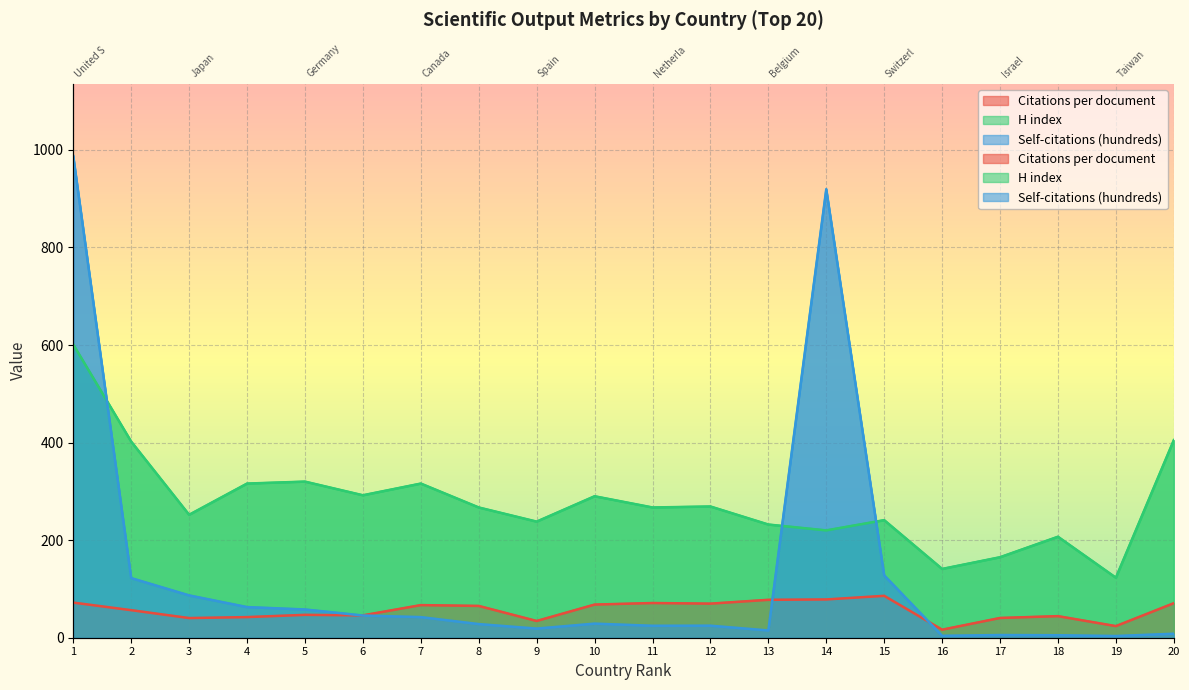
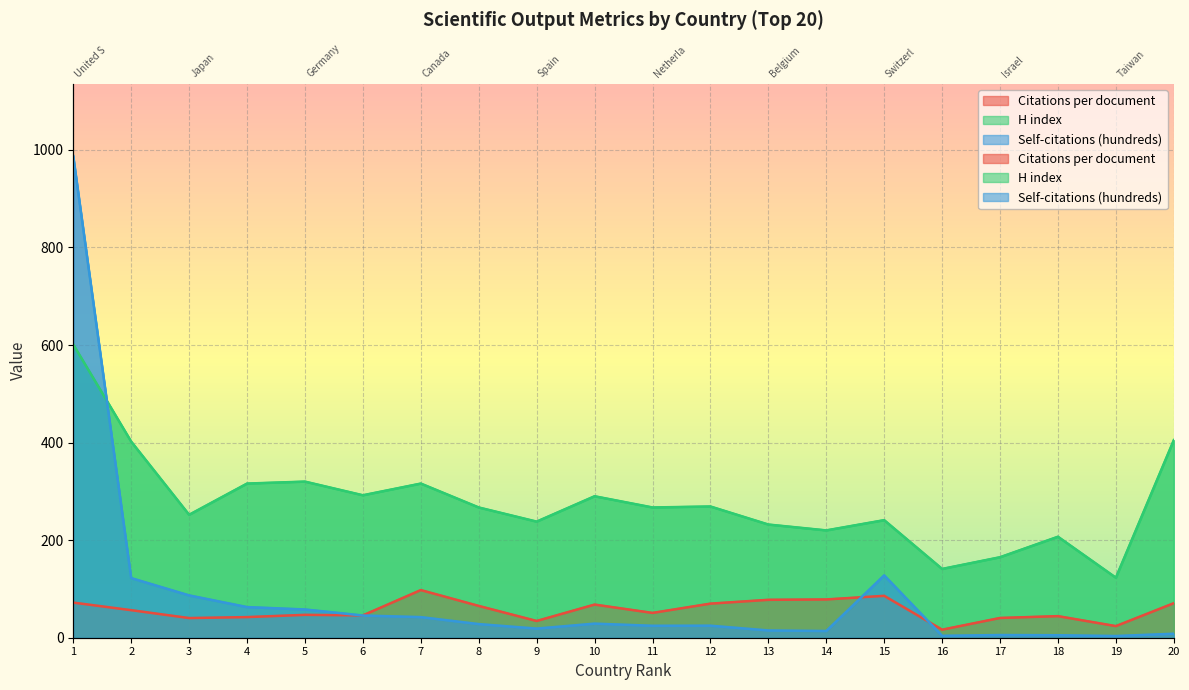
Citations per document, 7: 70 -> 100
Citations per document, 11: 70 -> 50
Self-citations (hundreds), 14: 920 -> 10
